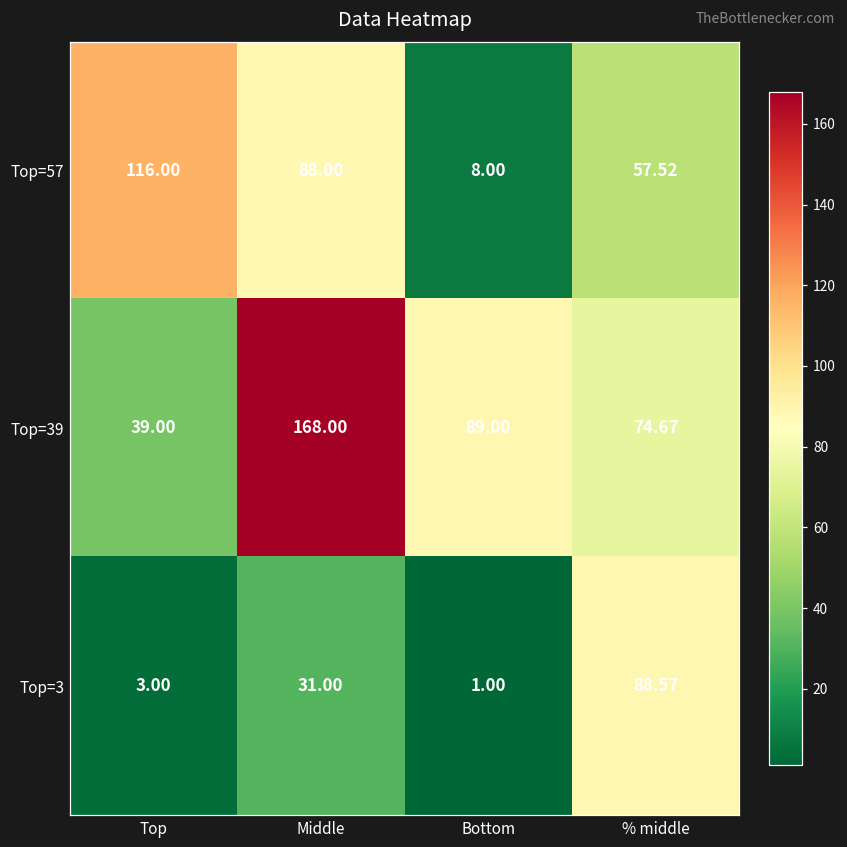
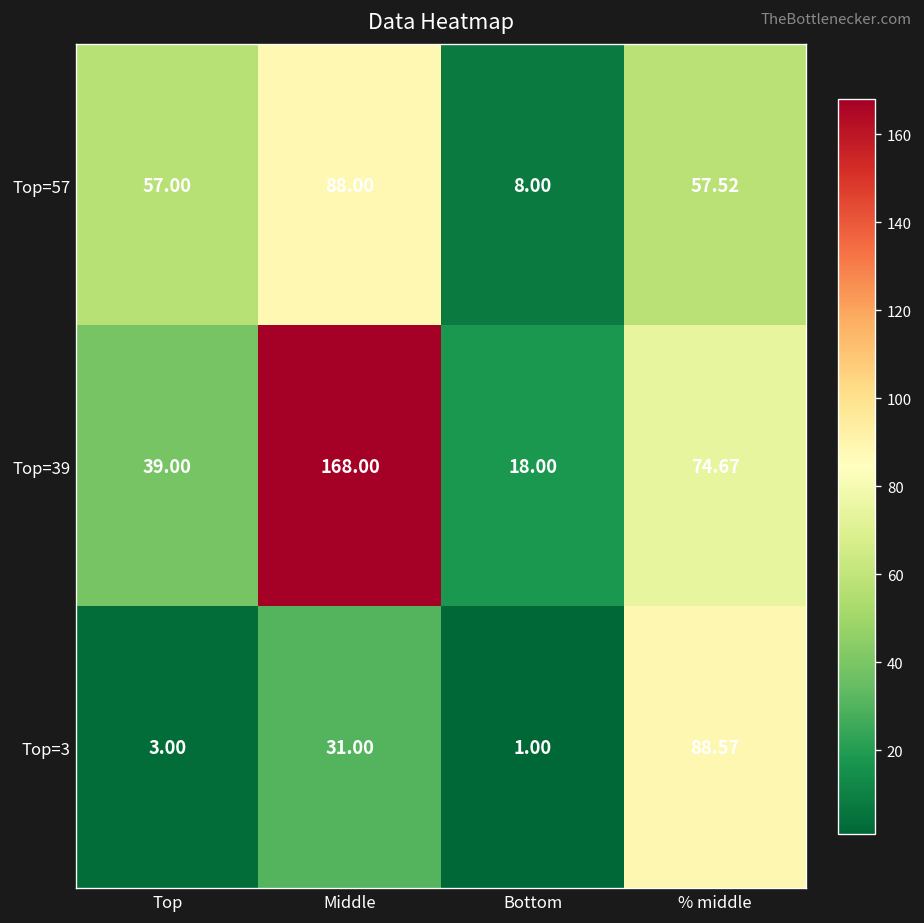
Top=57, Top: 116.00 -> 57.00
Top=39, Bottom: 89.00 -> 18.00
